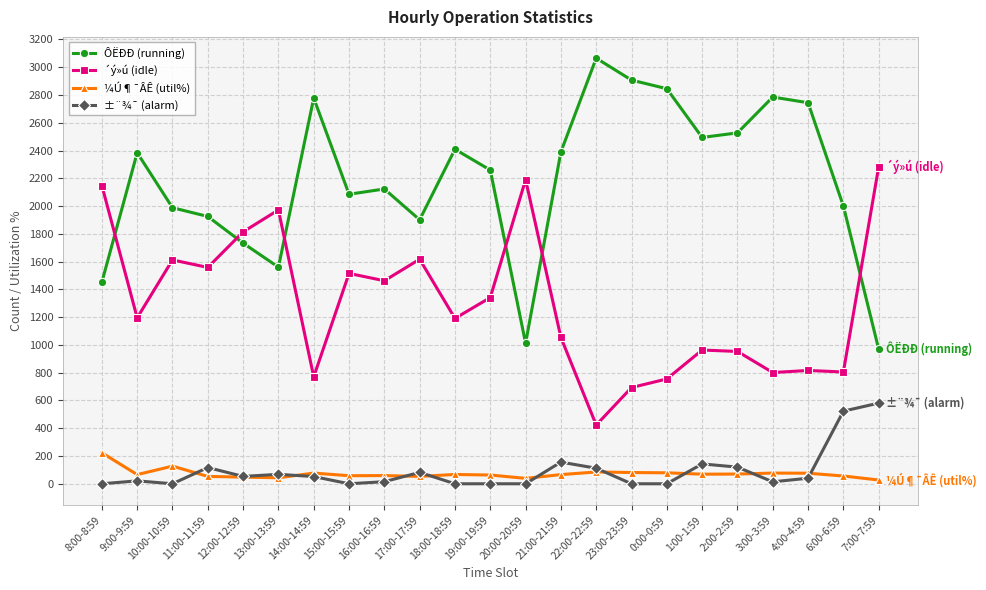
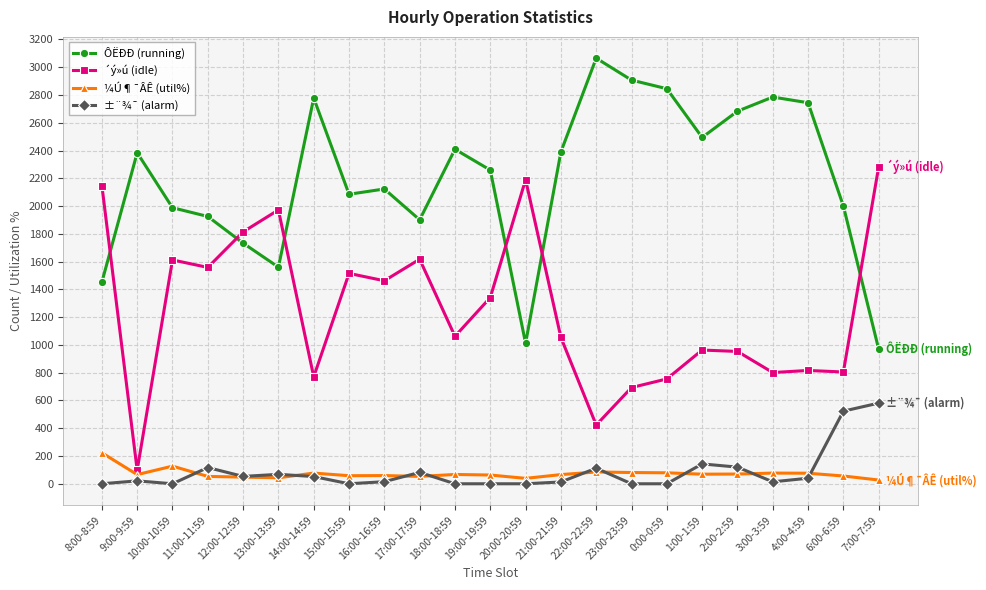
´ý»ú (idle), 9:00-9:59: 1200 -> 100
´ý»ú (idle), 18:00-18:59: 1190 -> 1060
±¨¾¯ (alarm), 21:00-21:59: 160 -> 10
ÔËÐÐ (running), 2:00-2:59: 2530 -> 2680
